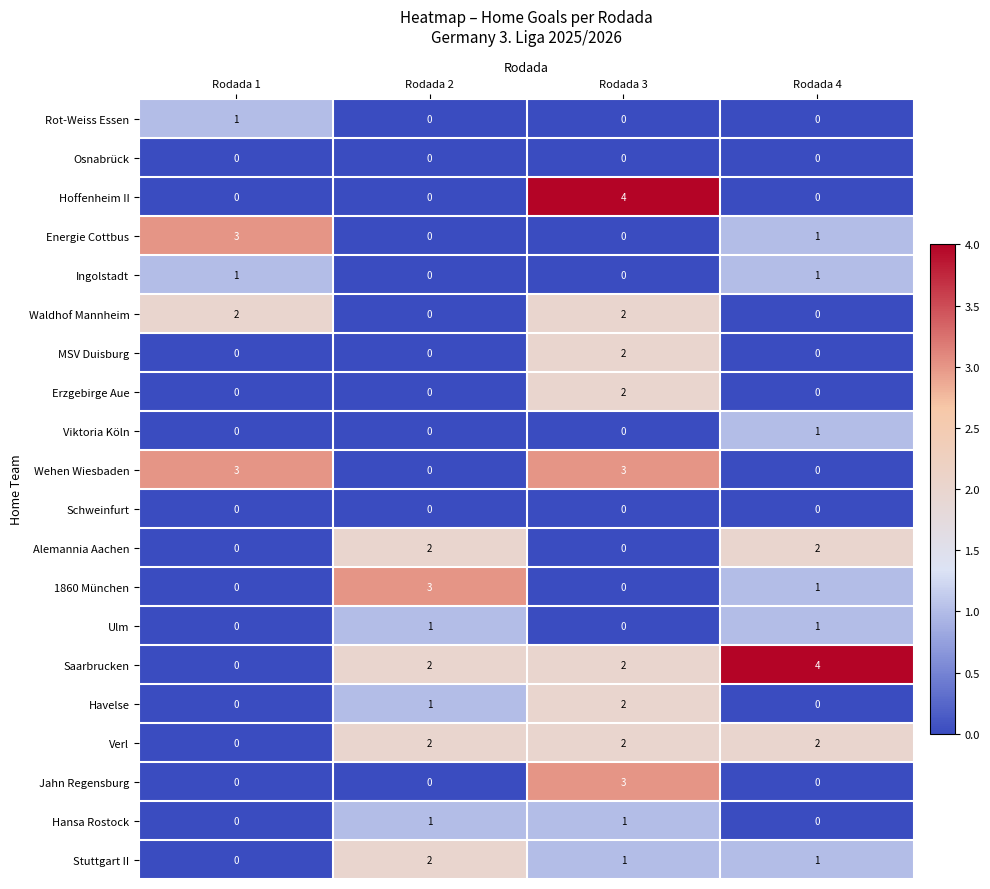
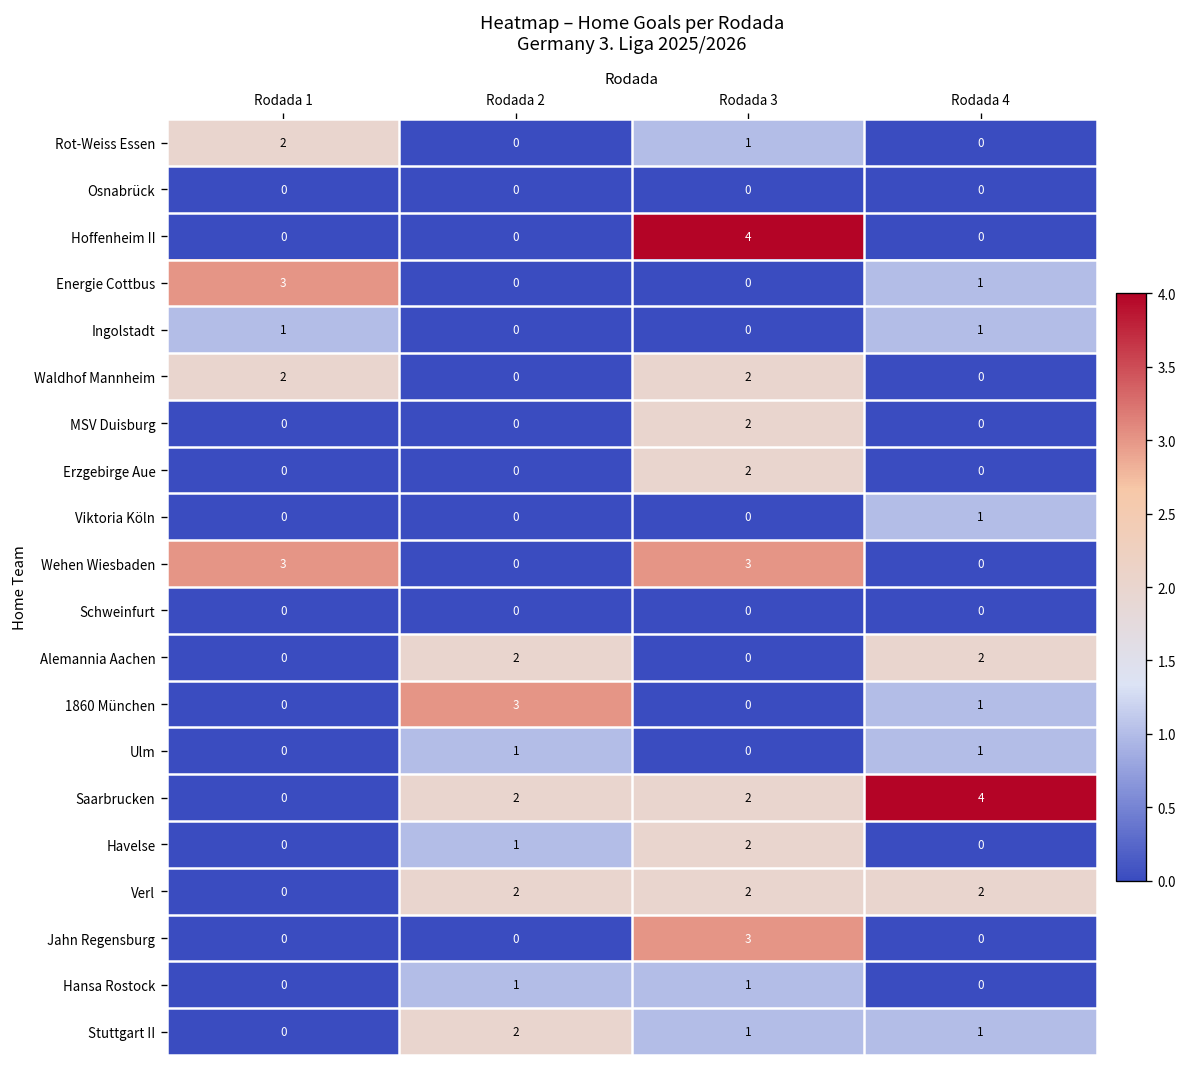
Rot-Weiss Essen, Rodada 1: 1 -> 2
Rot-Weiss Essen, Rodada 3: 0 -> 1
